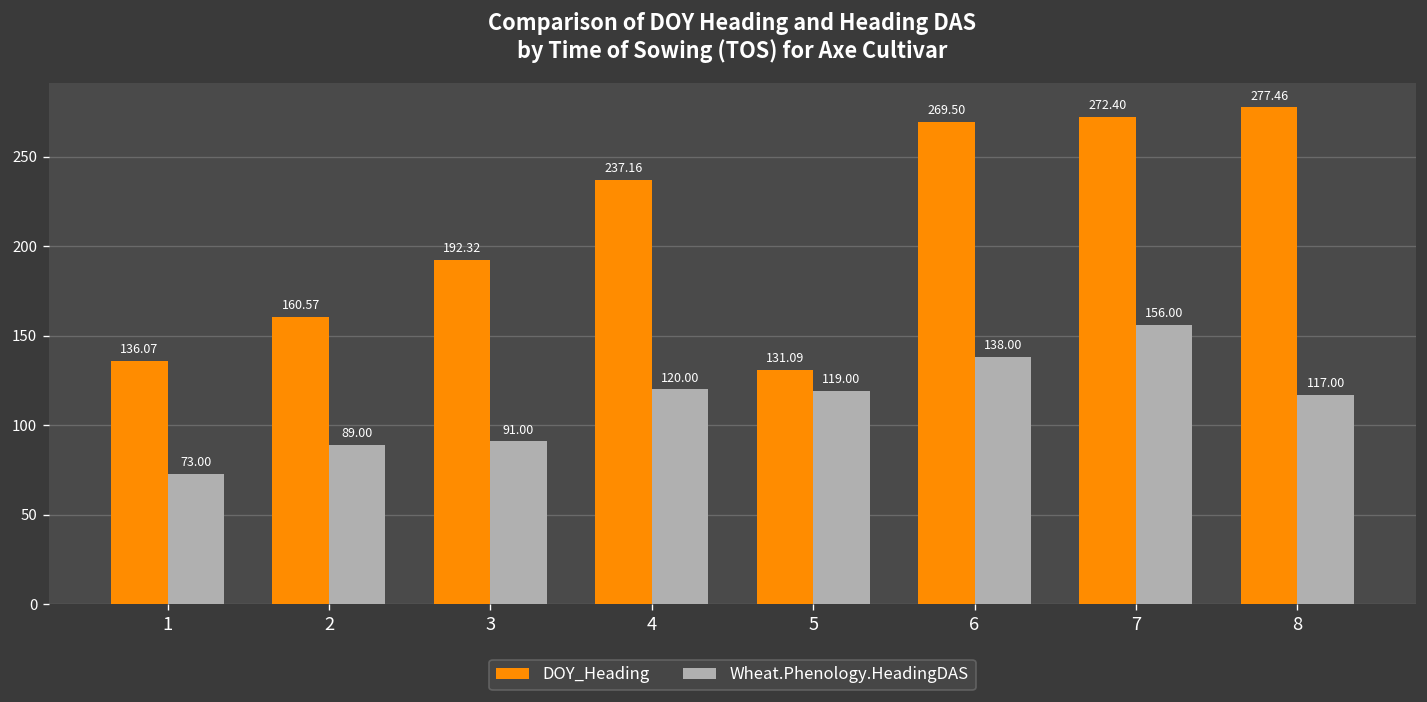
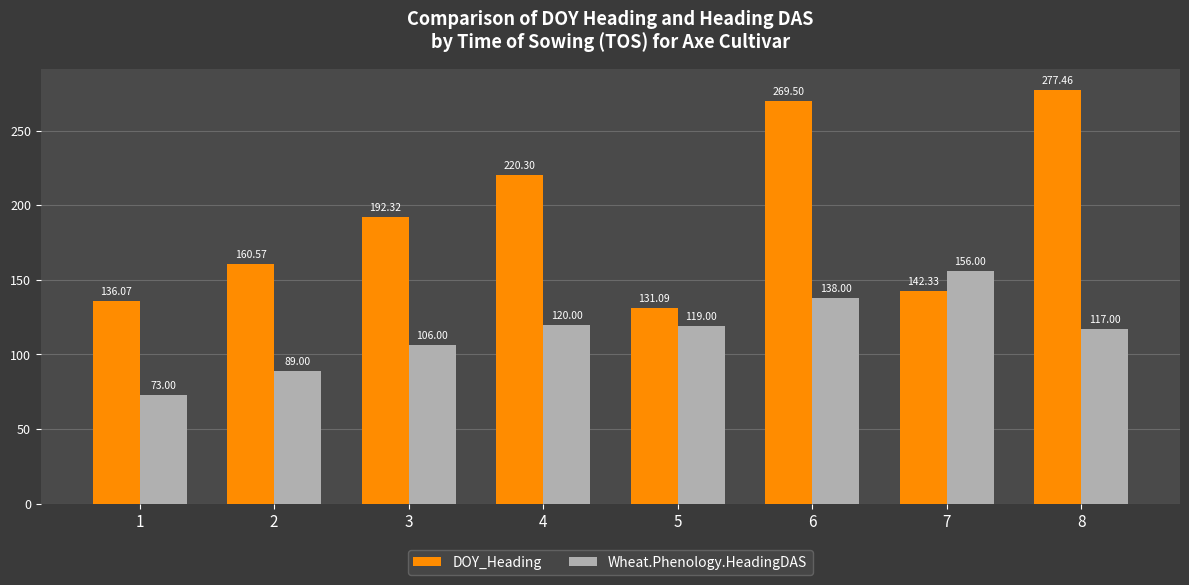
Wheat.Phenology.HeadingDAS, 3: 91.00 -> 106.00
DOY_Heading, 4: 237.16 -> 220.30
DOY_Heading, 7: 272.40 -> 142.33
